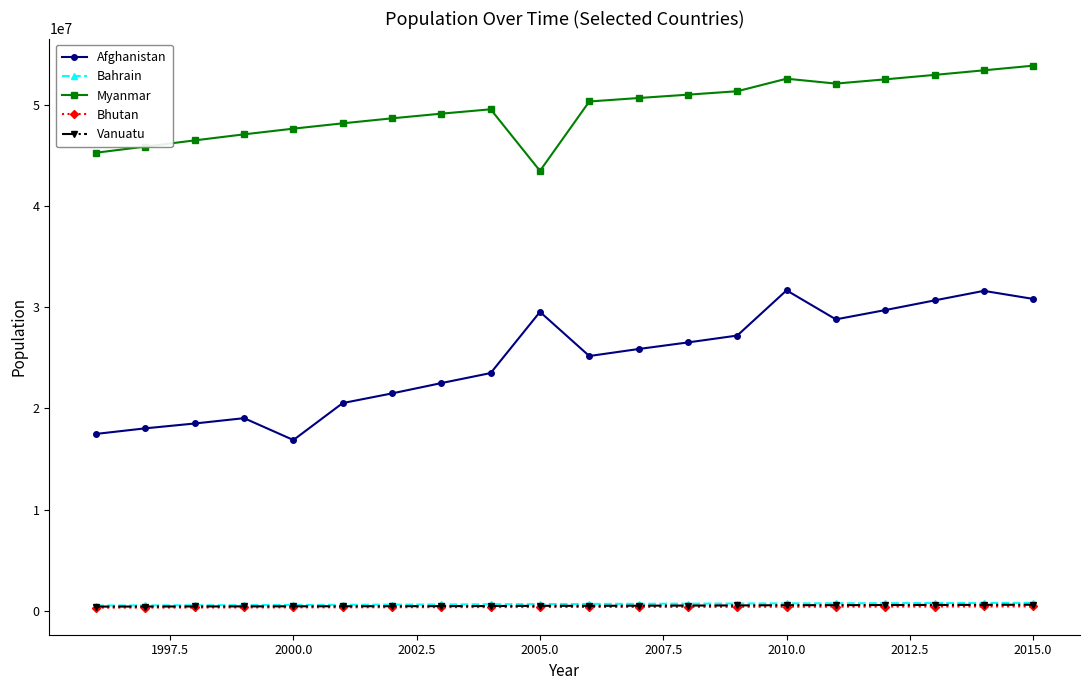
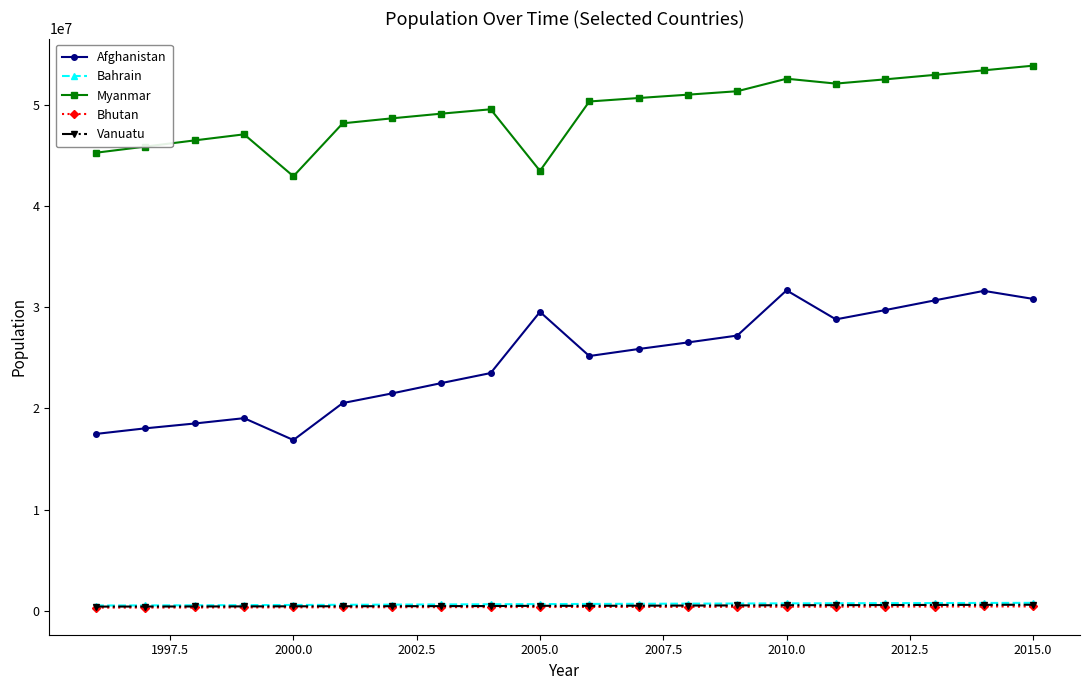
Myanmar, 2000.0: 47700000 -> 43000000
